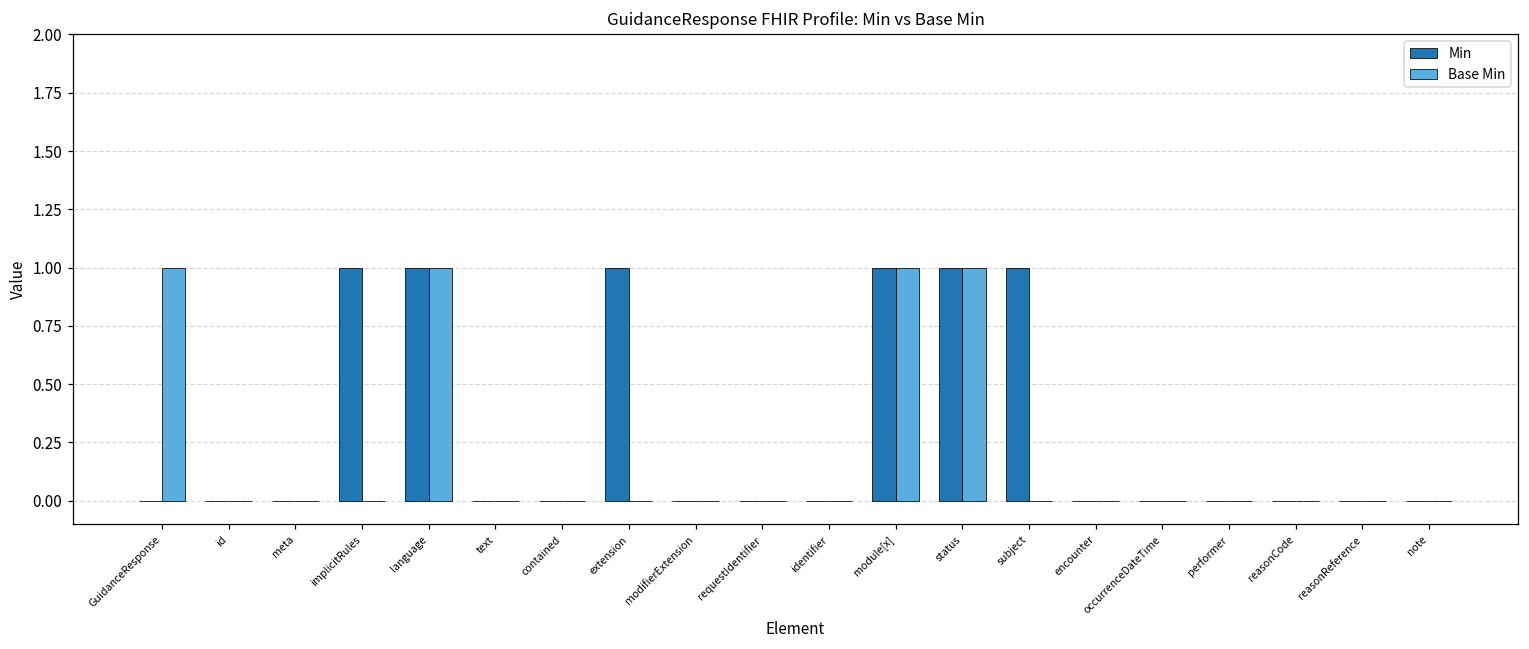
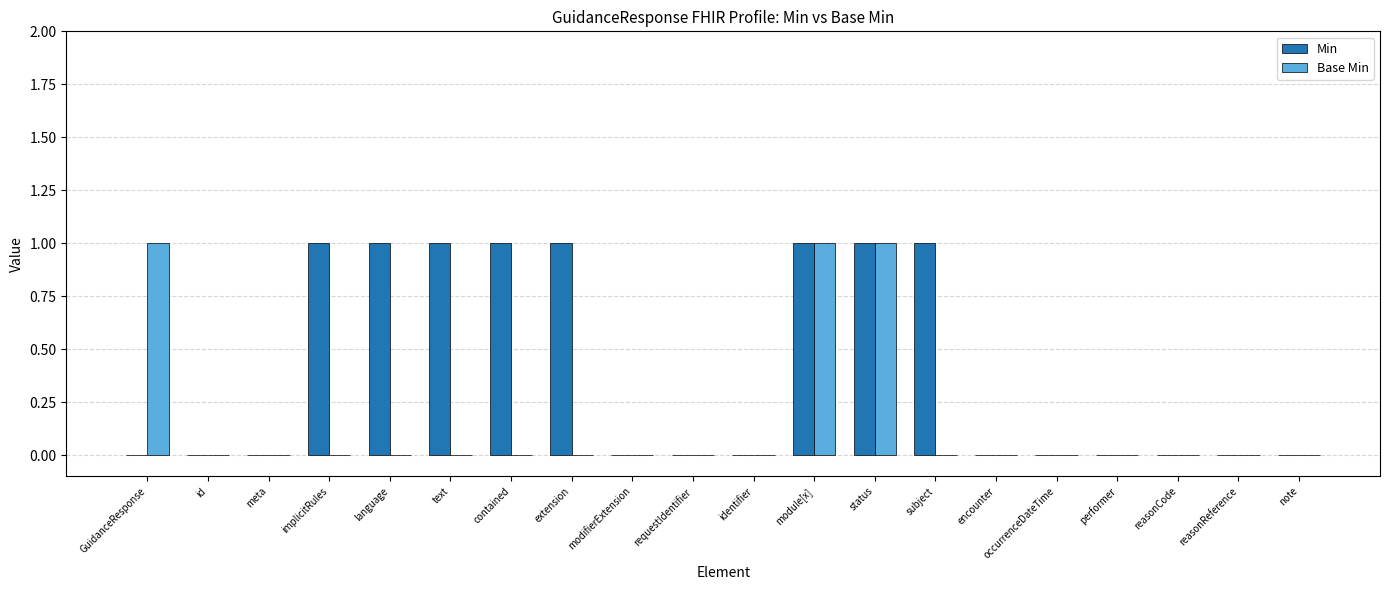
Base Min, language: 1 -> 0
Min, text: 0 -> 1
Min, contained: 0 -> 1
